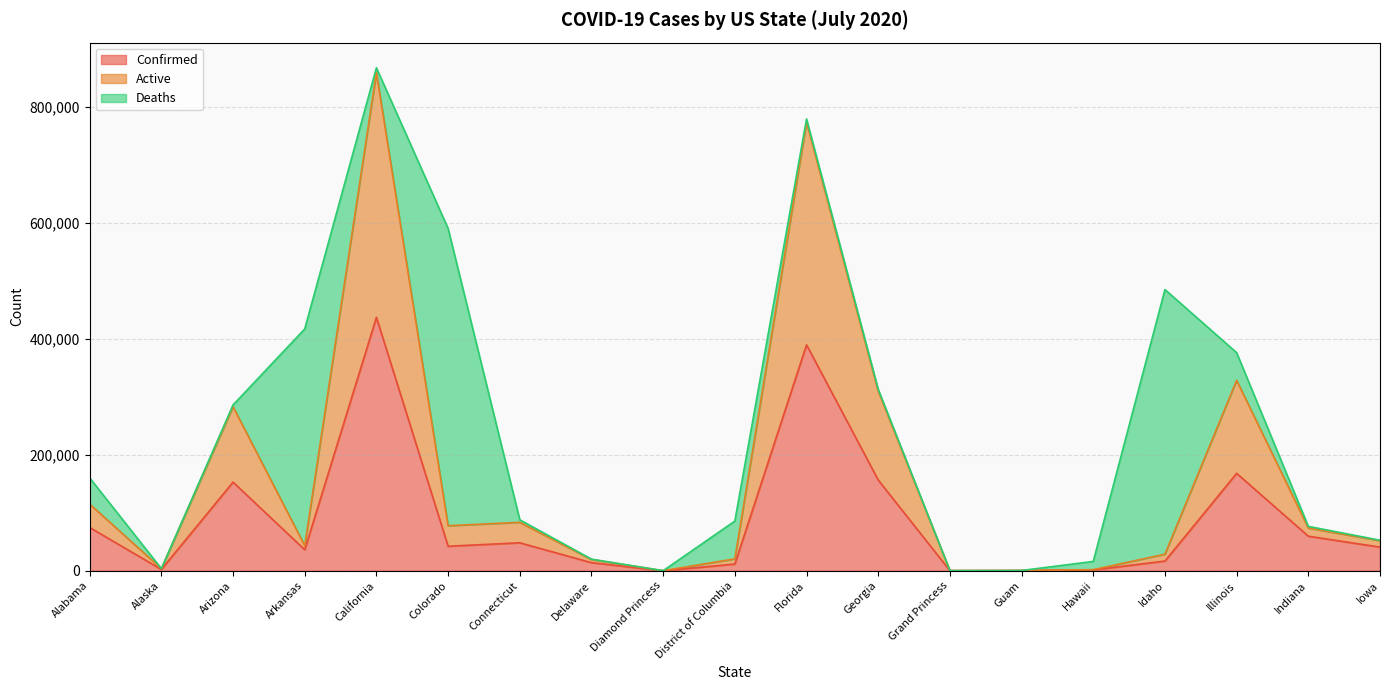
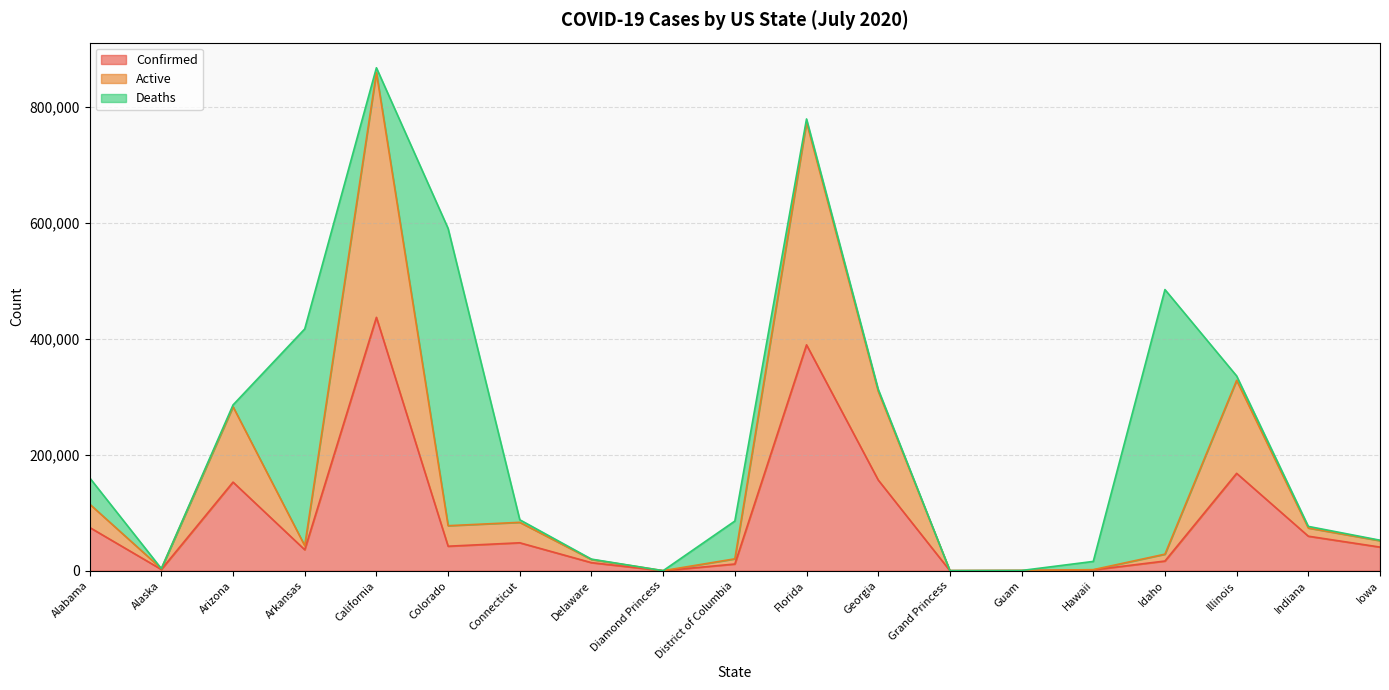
Deaths, Illinois: 50,000 -> 10,000
